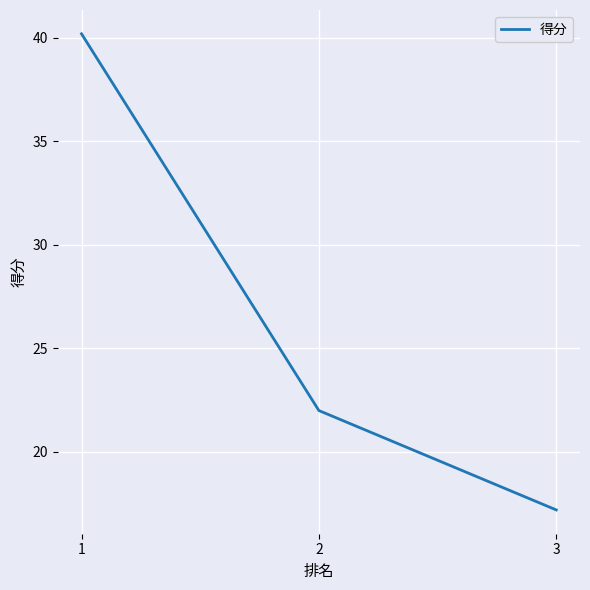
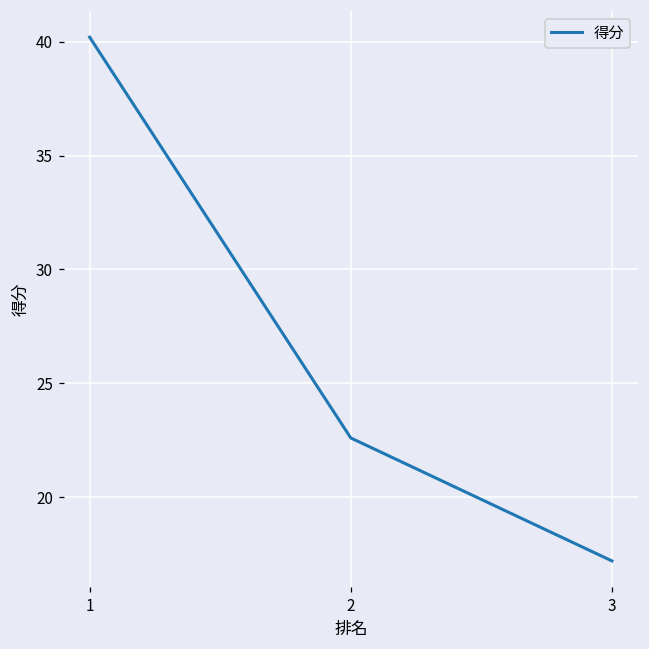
2: 22.0 -> 22.6
